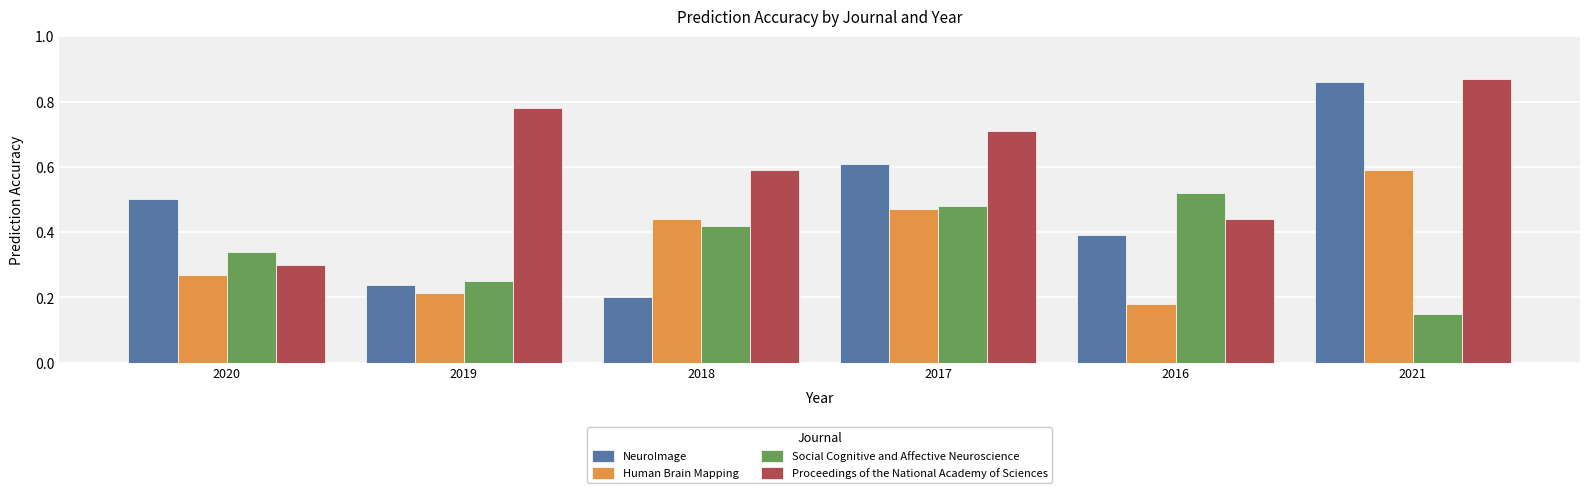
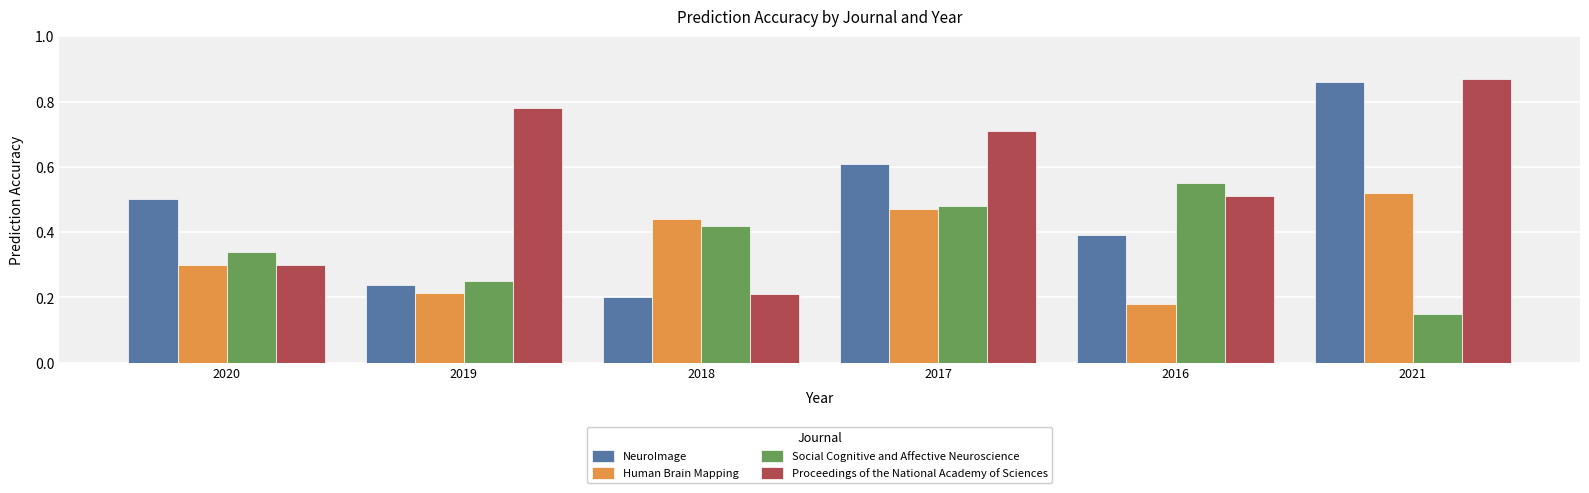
Human Brain Mapping, 2020: 0.27 -> 0.30
Proceedings of the National Academy of Sciences, 2018: 0.59 -> 0.21
Social Cognitive and Affective Neuroscience, 2016: 0.52 -> 0.55
Proceedings of the National Academy of Sciences, 2016: 0.44 -> 0.51
Human Brain Mapping, 2021: 0.59 -> 0.52
